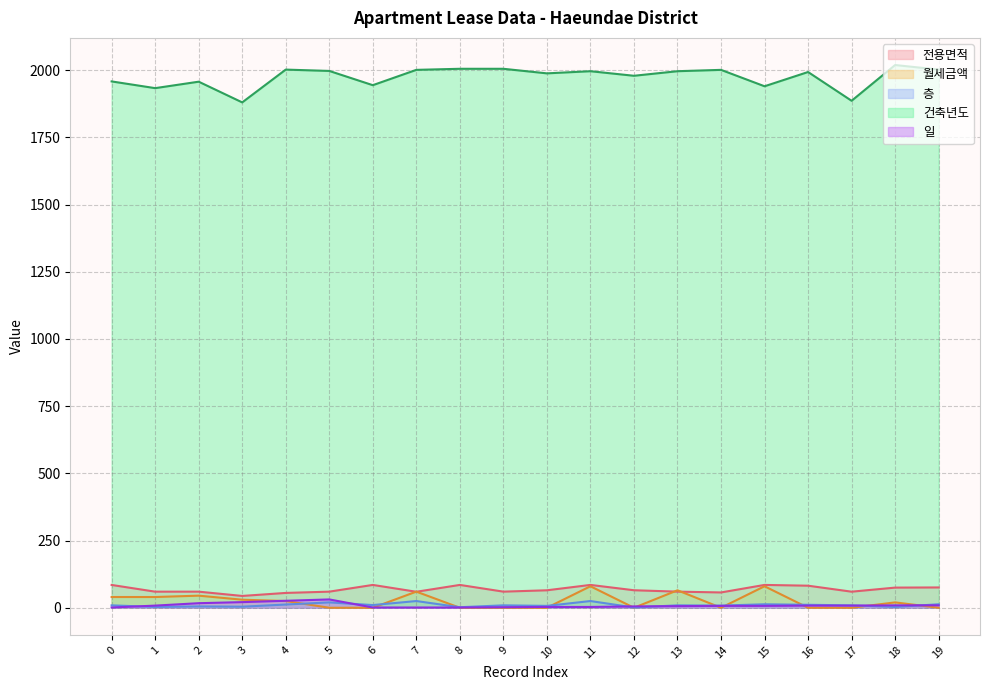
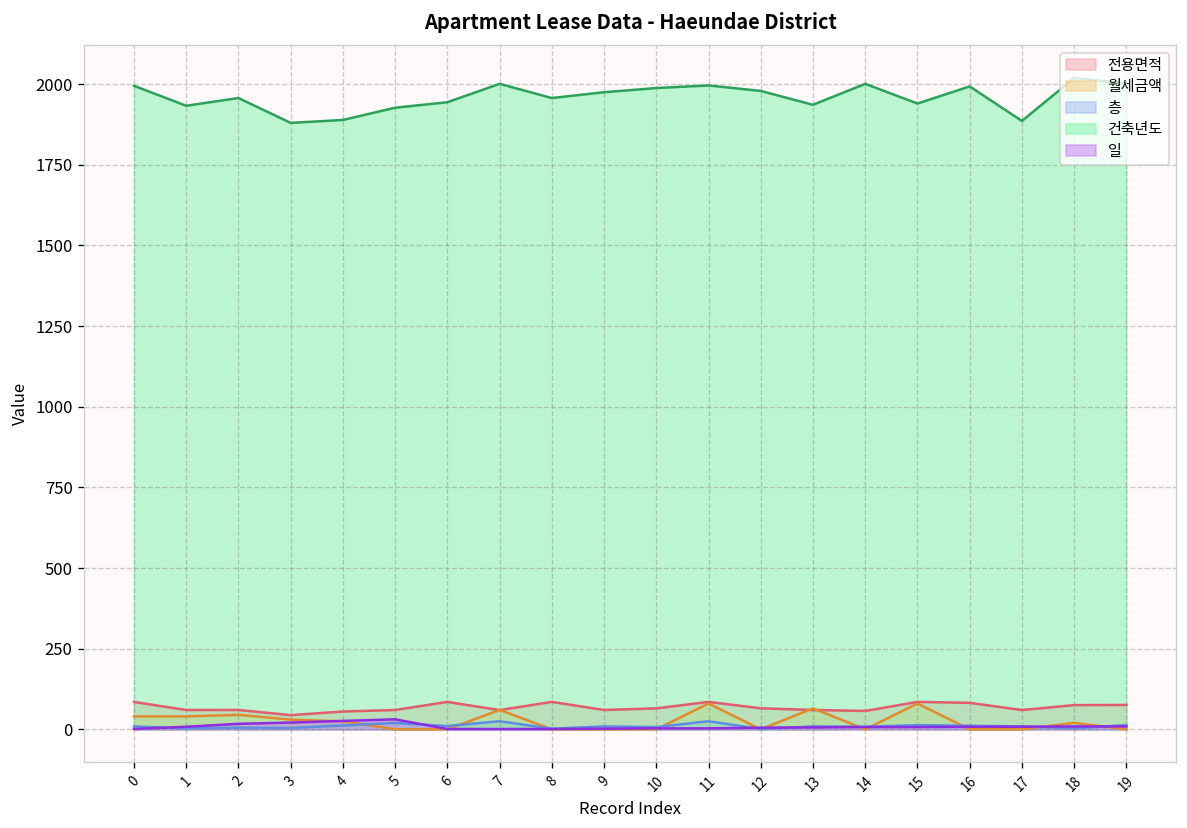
건축년도, 0: 1960 -> 2000
건축년도, 4: 2000 -> 1890
건축년도, 5: 2000 -> 1930
건축년도, 8: 2010 -> 1960
건축년도, 9: 2010 -> 1980
건축년도, 13: 2000 -> 1940
